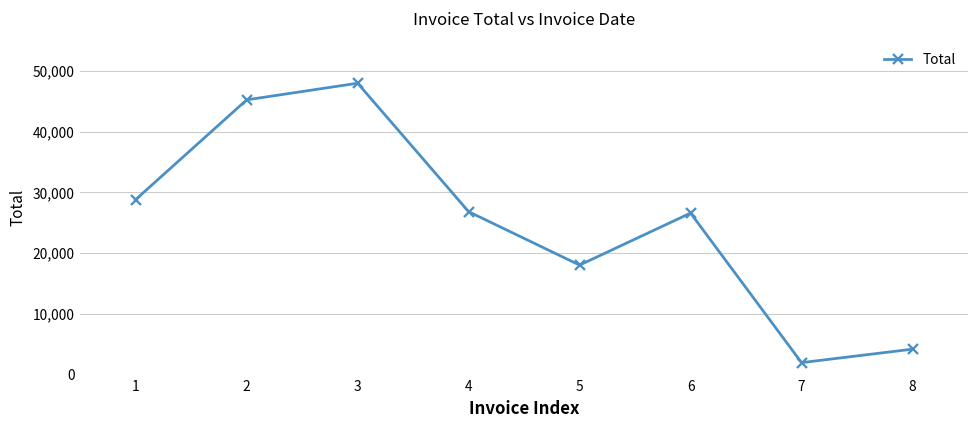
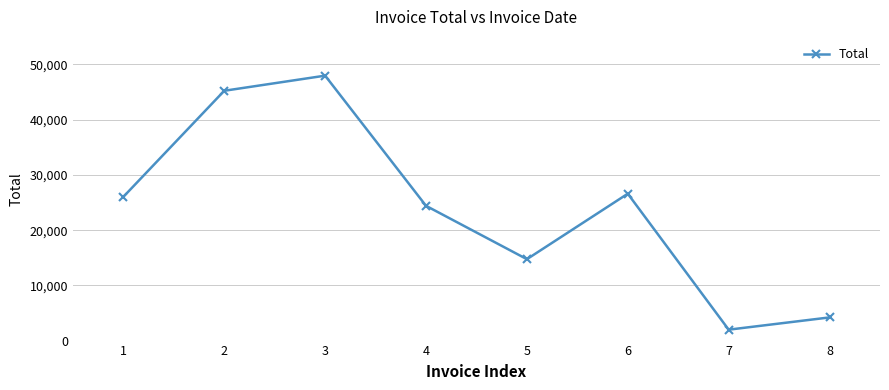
1: 29,000 -> 26,000
4: 27,000 -> 24,000
5: 18,000 -> 15,000
